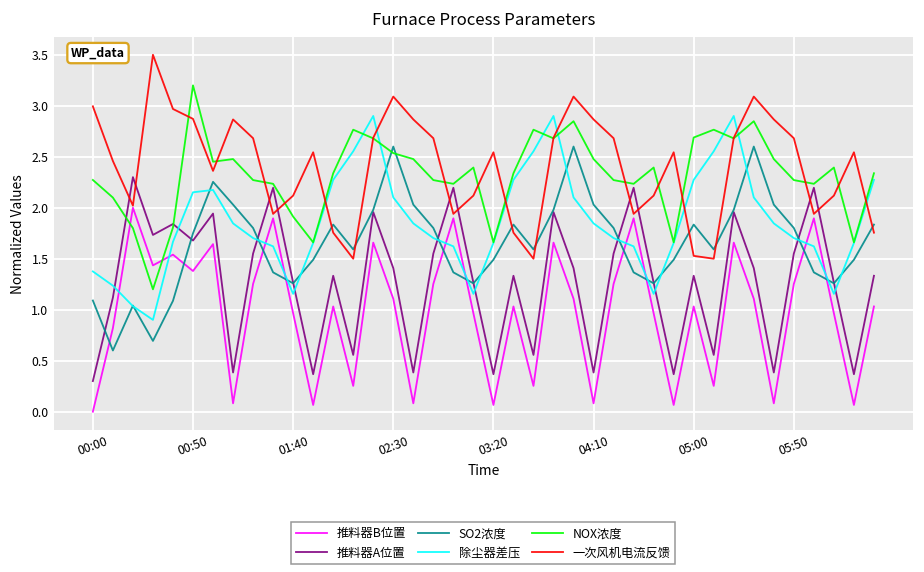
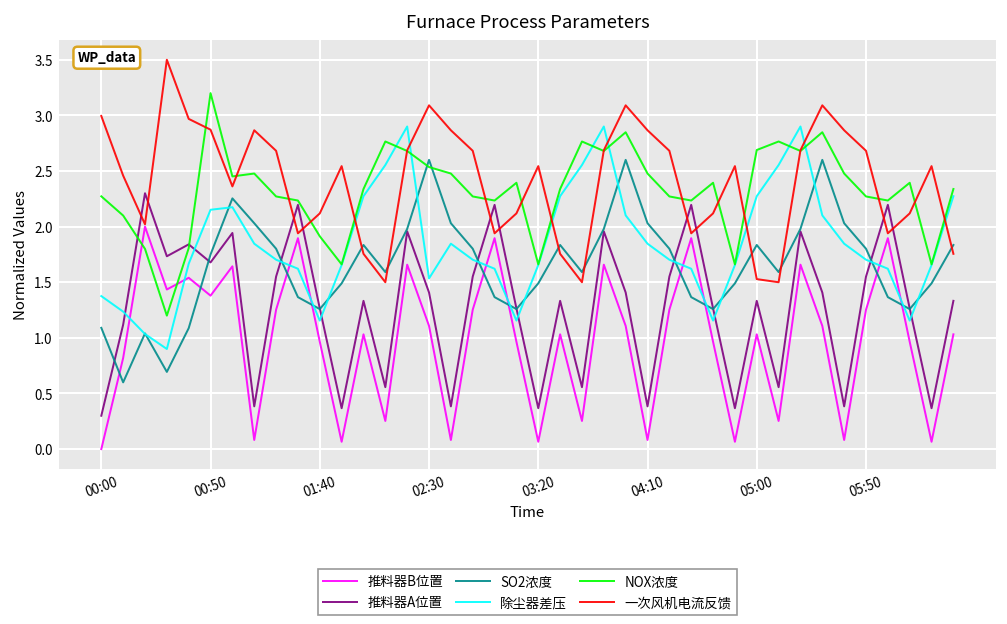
除尘器差压, 02:30: 2.1 -> 1.5
